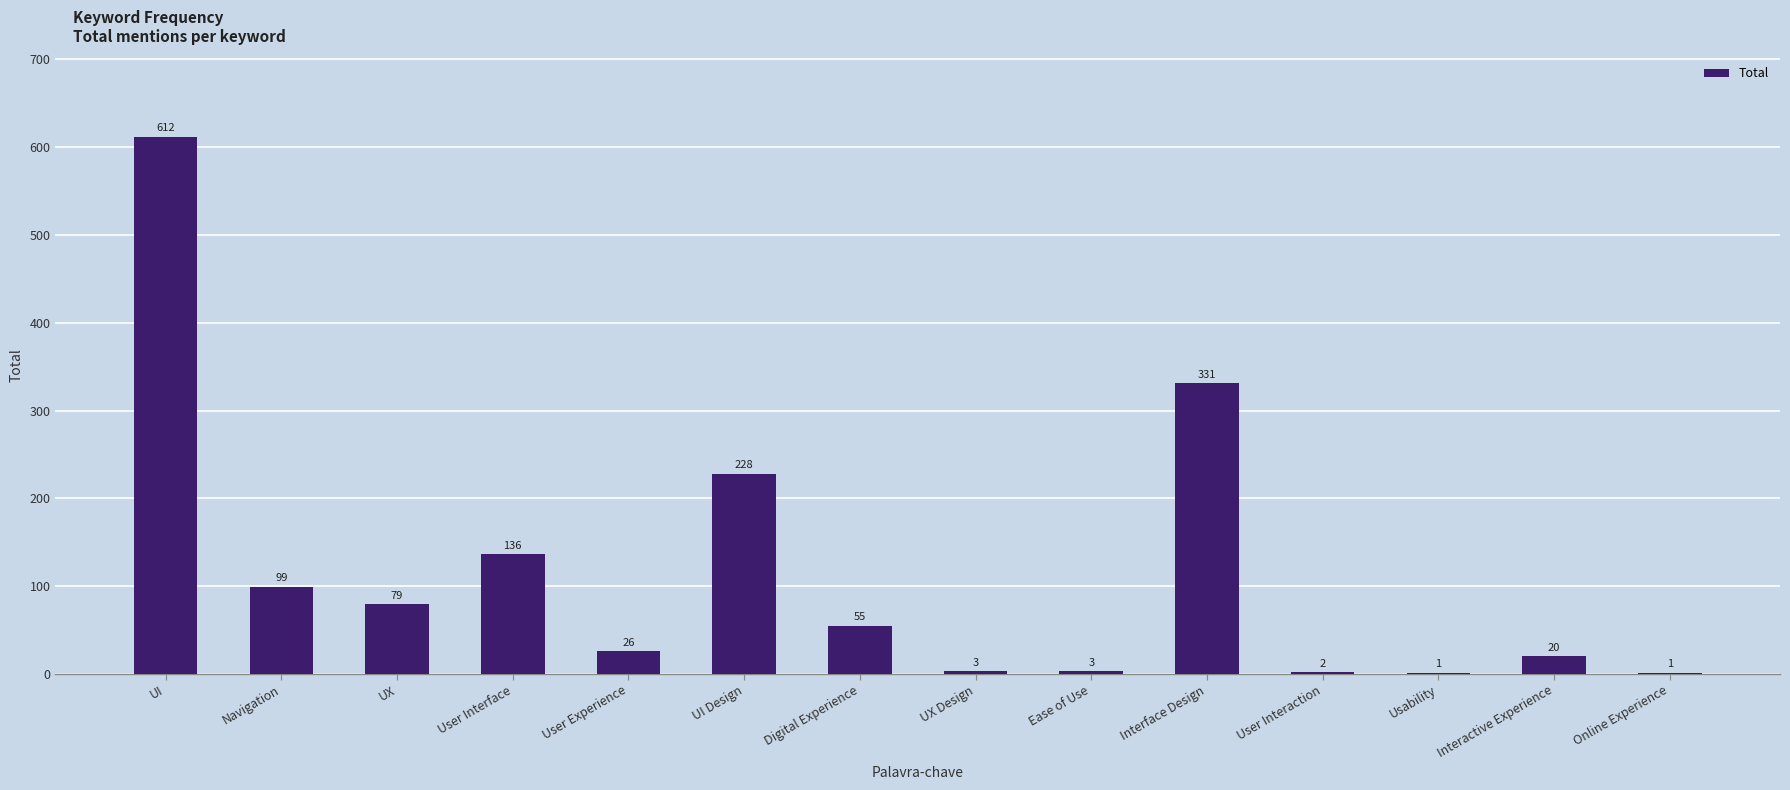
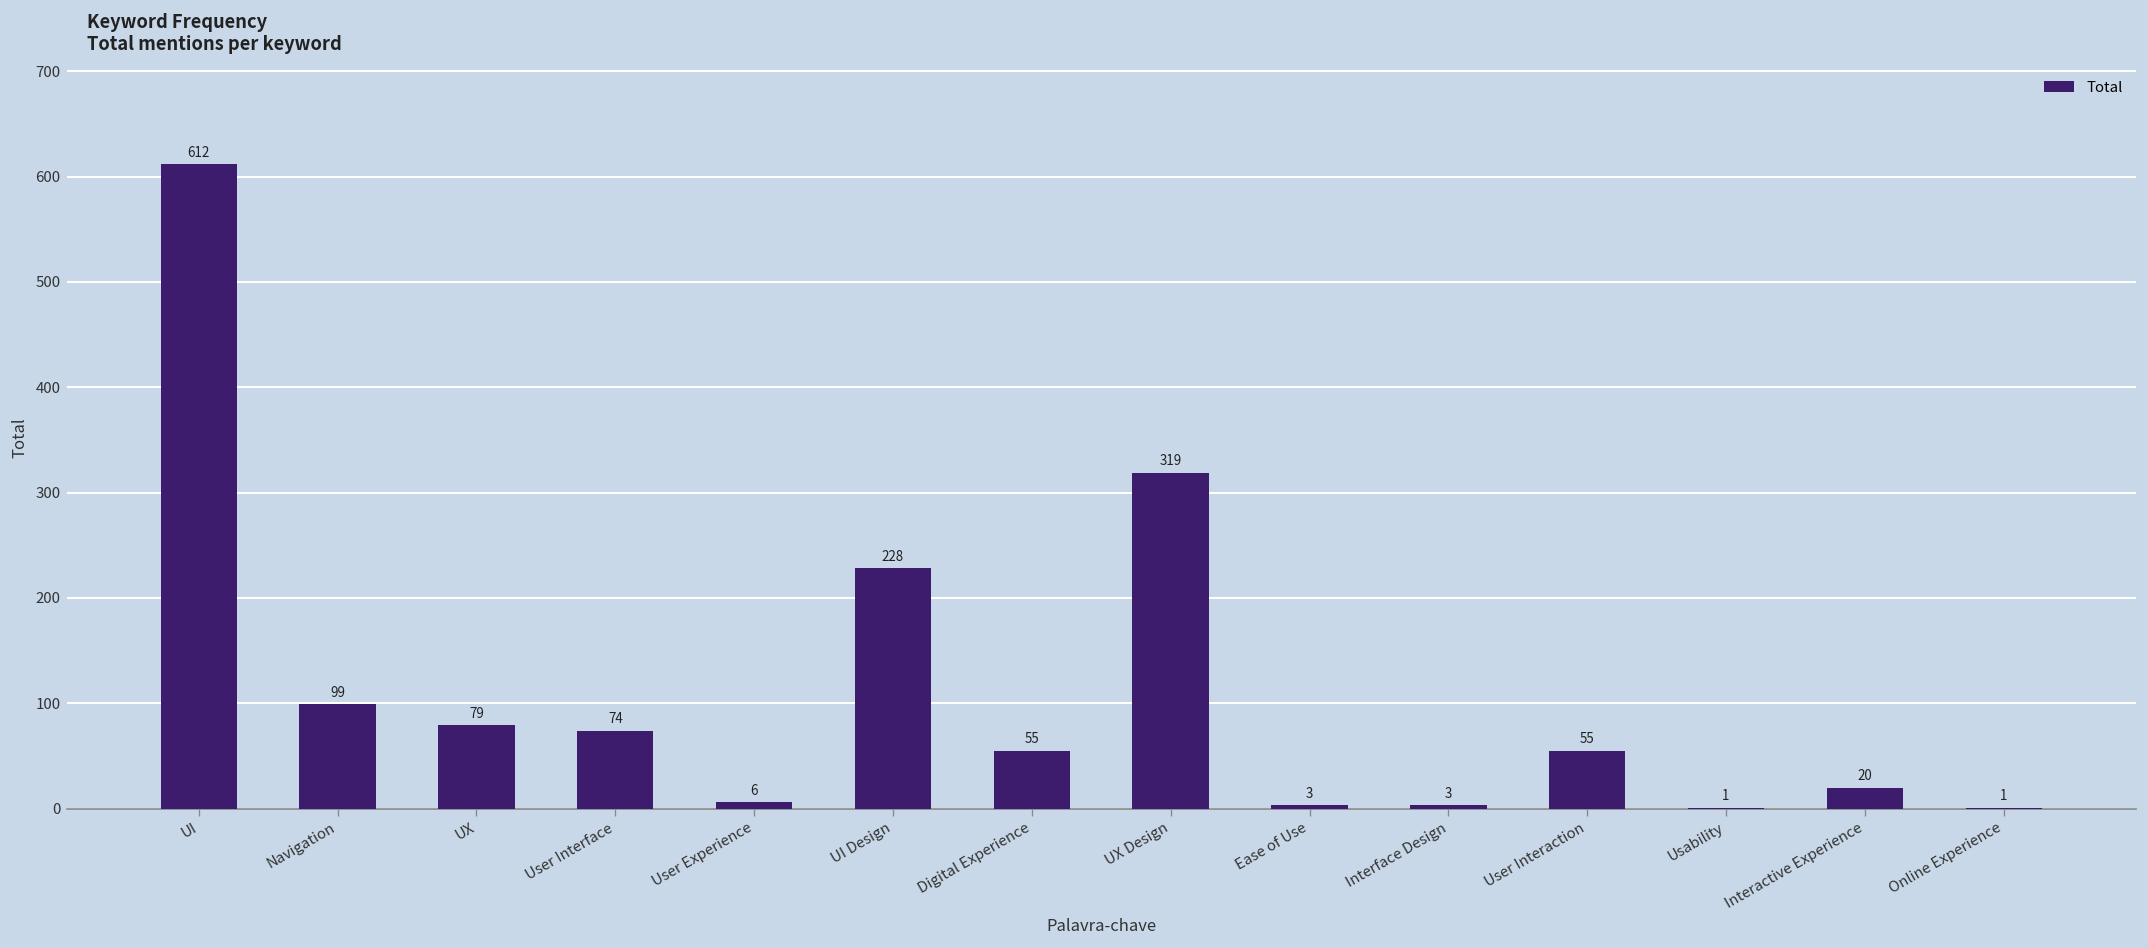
User Interface: 136 -> 74
User Experience: 26 -> 6
UX Design: 3 -> 319
Interface Design: 331 -> 3
User Interaction: 2 -> 55
